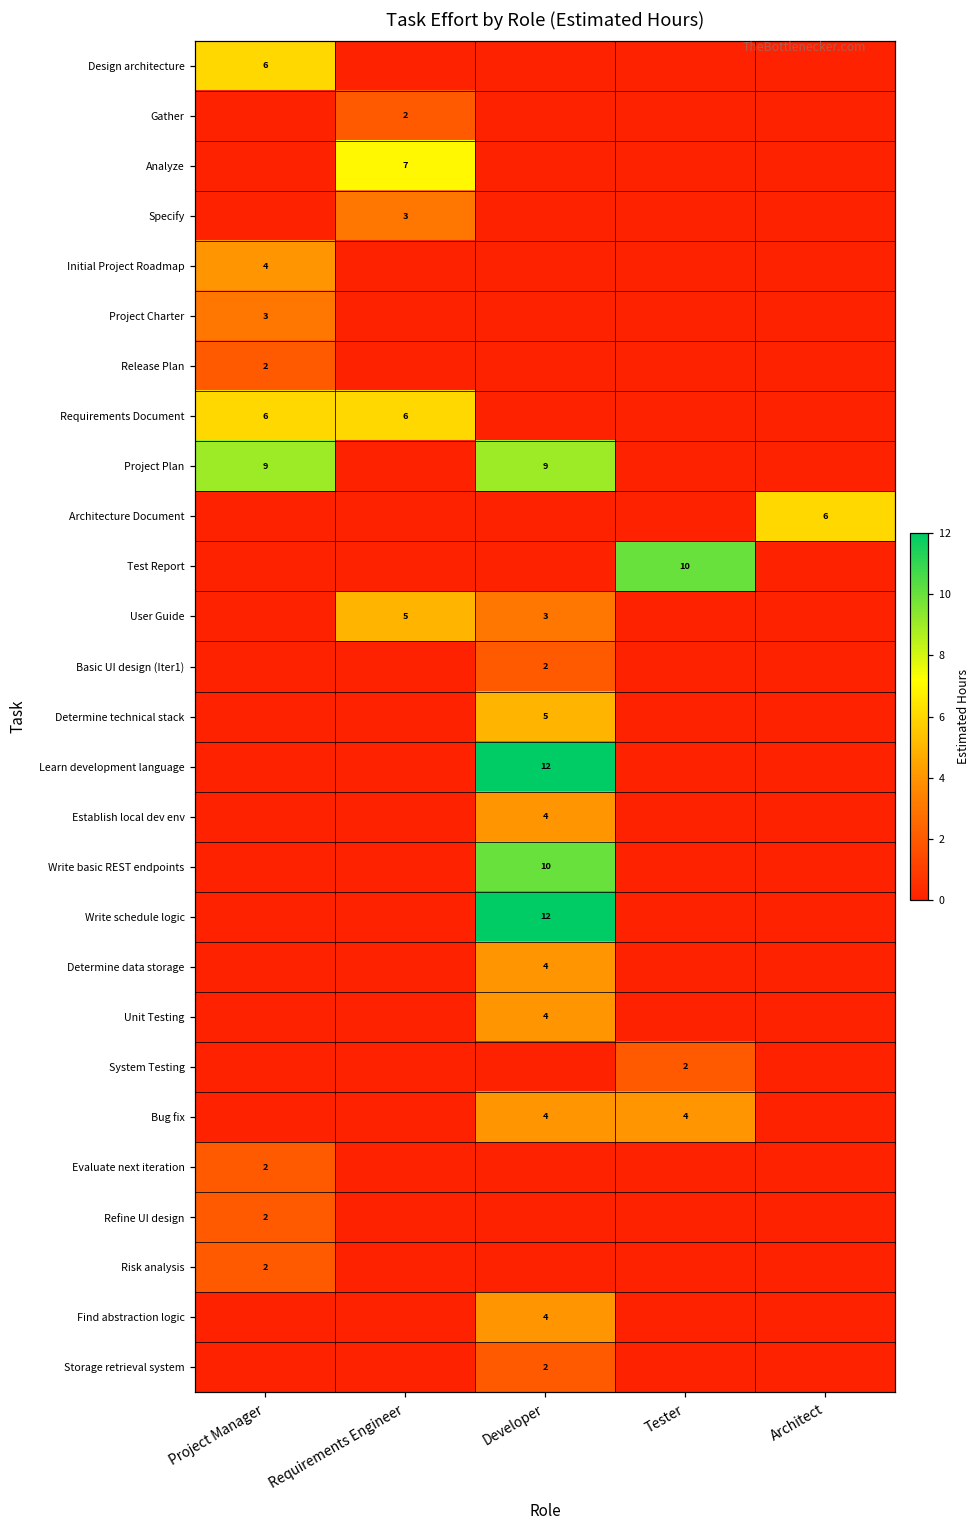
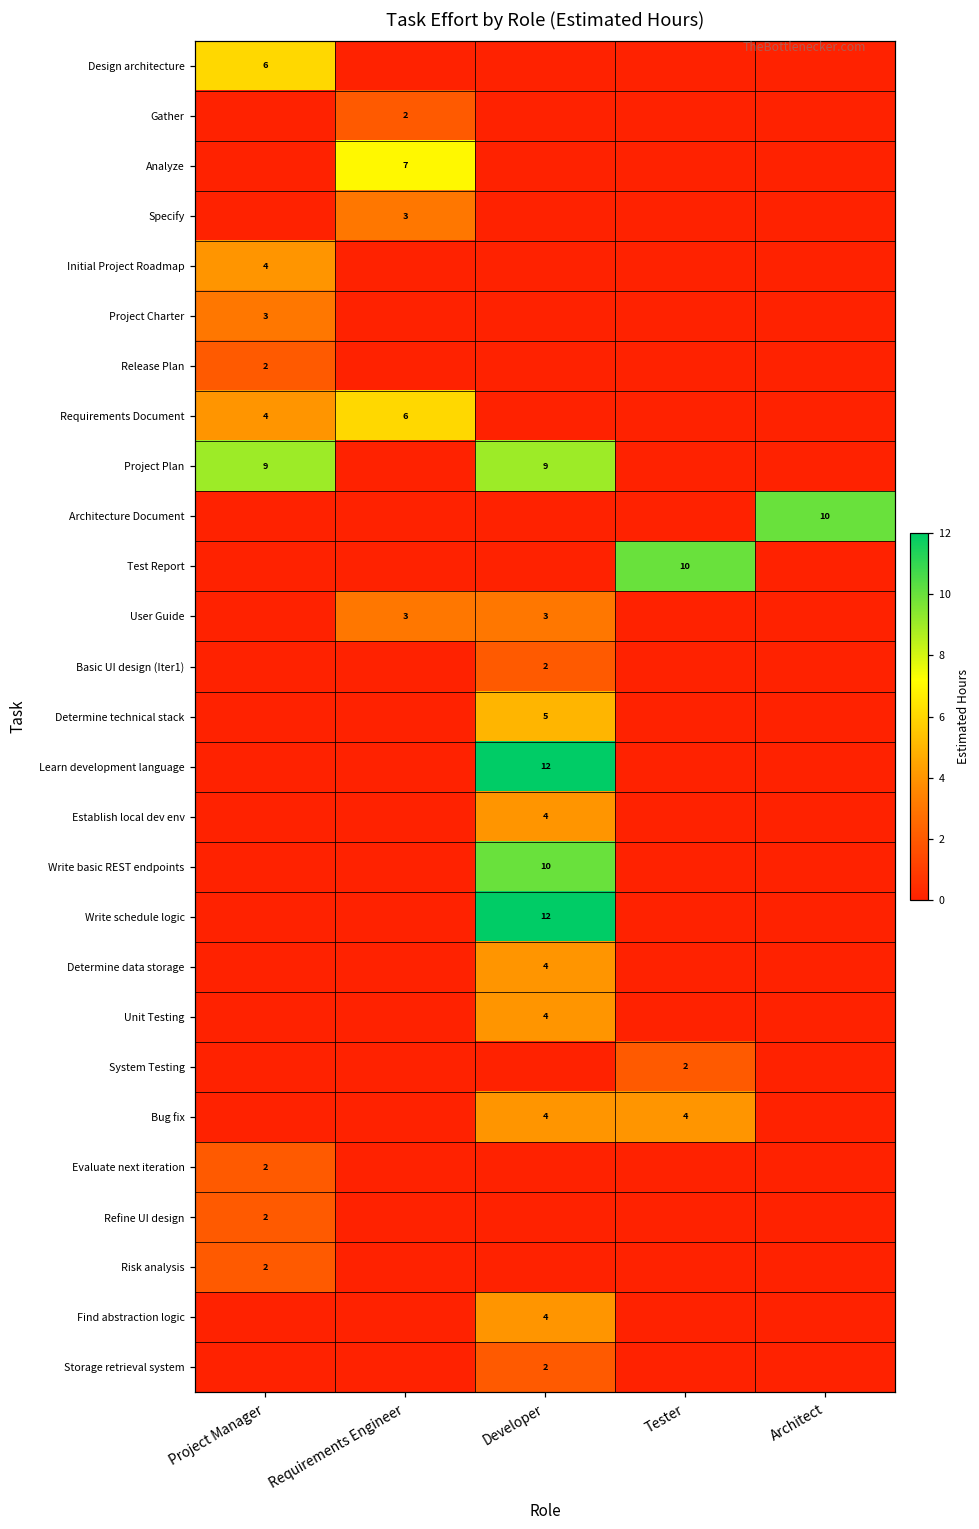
Requirements Document, Project Manager: 6 -> 4
Architecture Document, Architect: 6 -> 10
User Guide, Requirements Engineer: 5 -> 3
